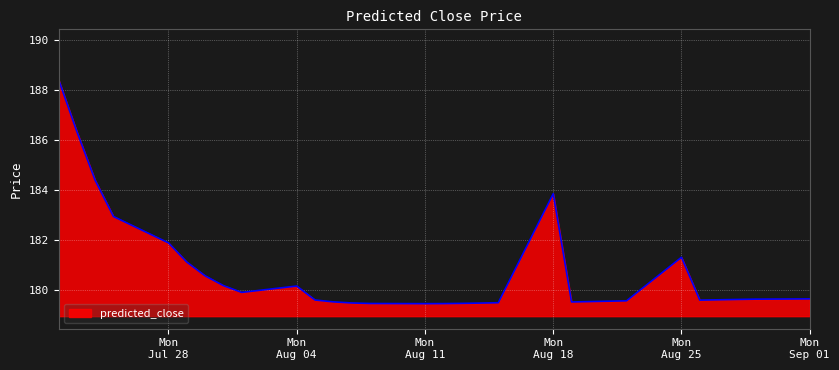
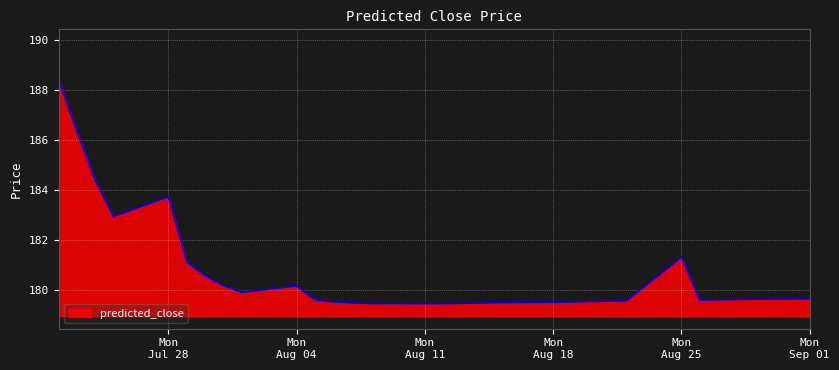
Mon Jul 28: 181.9 -> 183.7
Mon Aug 18: 183.9 -> 179.5
